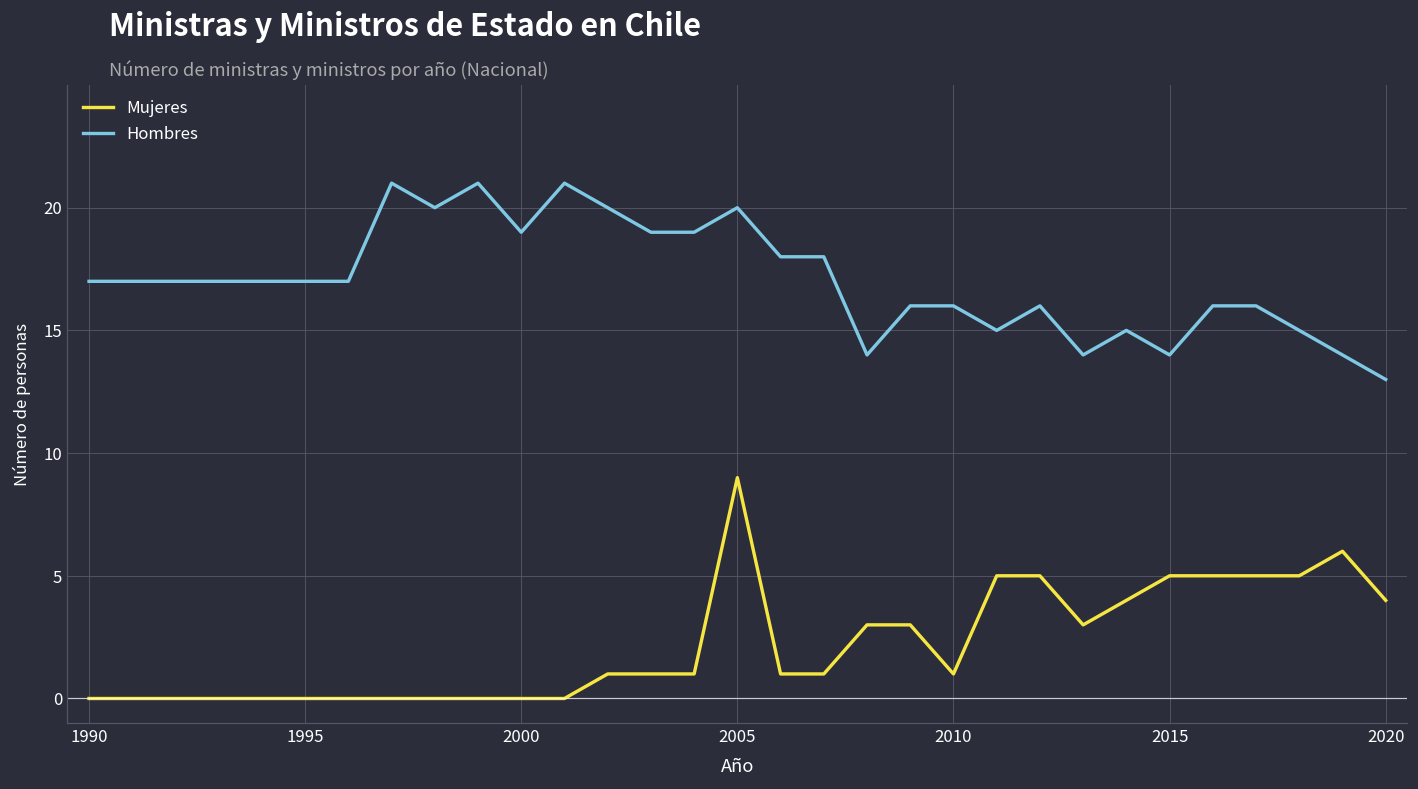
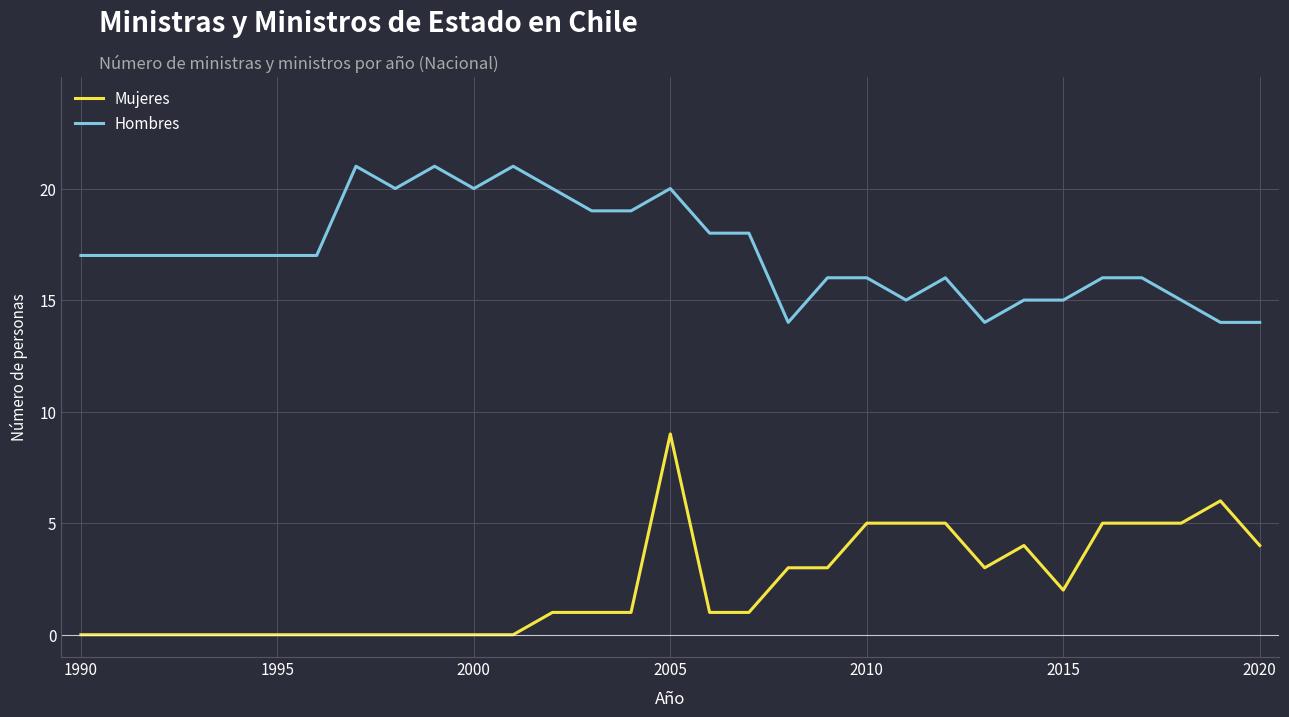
Hombres, 2000: 19 -> 20
Mujeres, 2010: 1 -> 5
Mujeres, 2015: 5 -> 2
Hombres, 2015: 14 -> 15
Hombres, 2020: 13 -> 14
